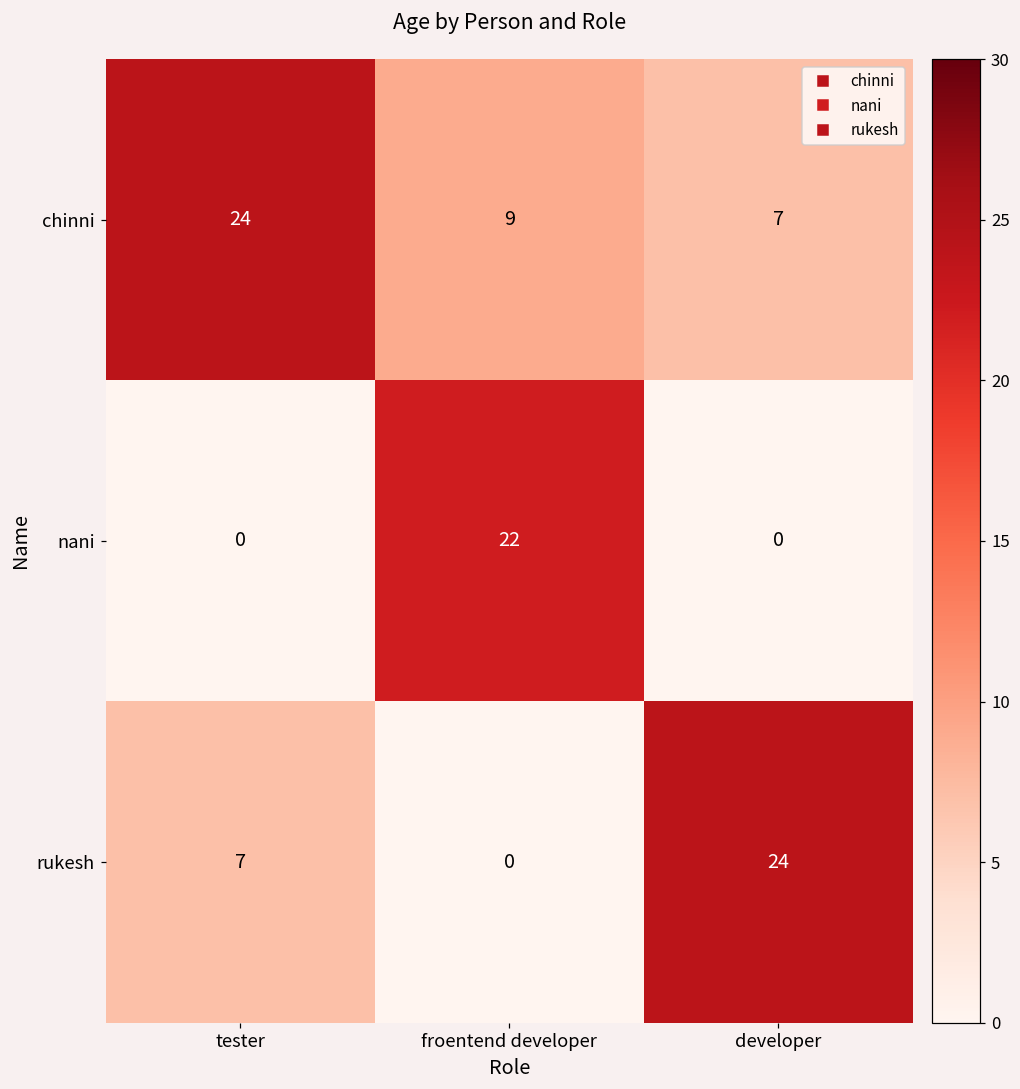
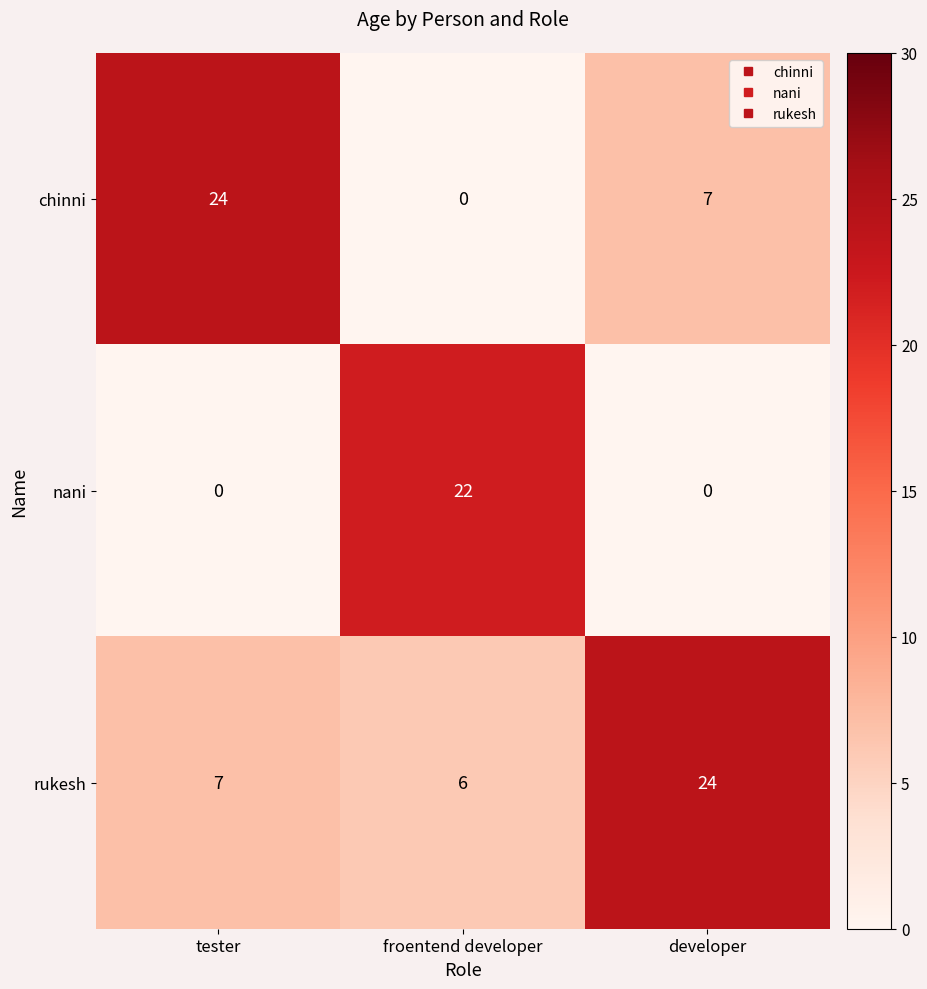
chinni, froentend developer: 9 -> 0
rukesh, froentend developer: 0 -> 6
